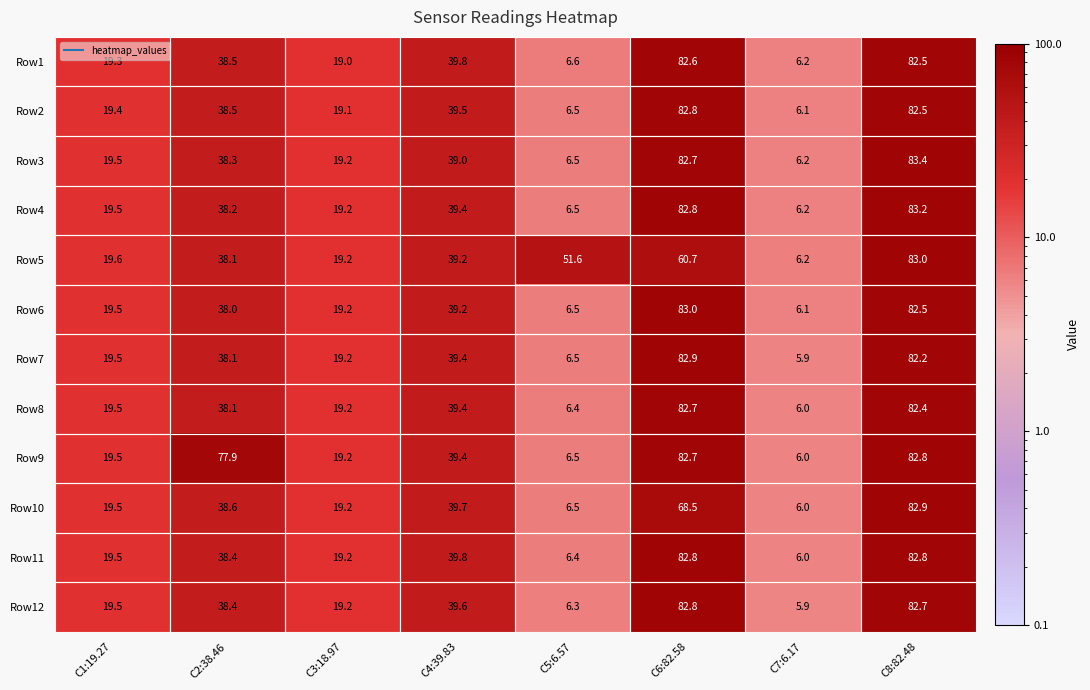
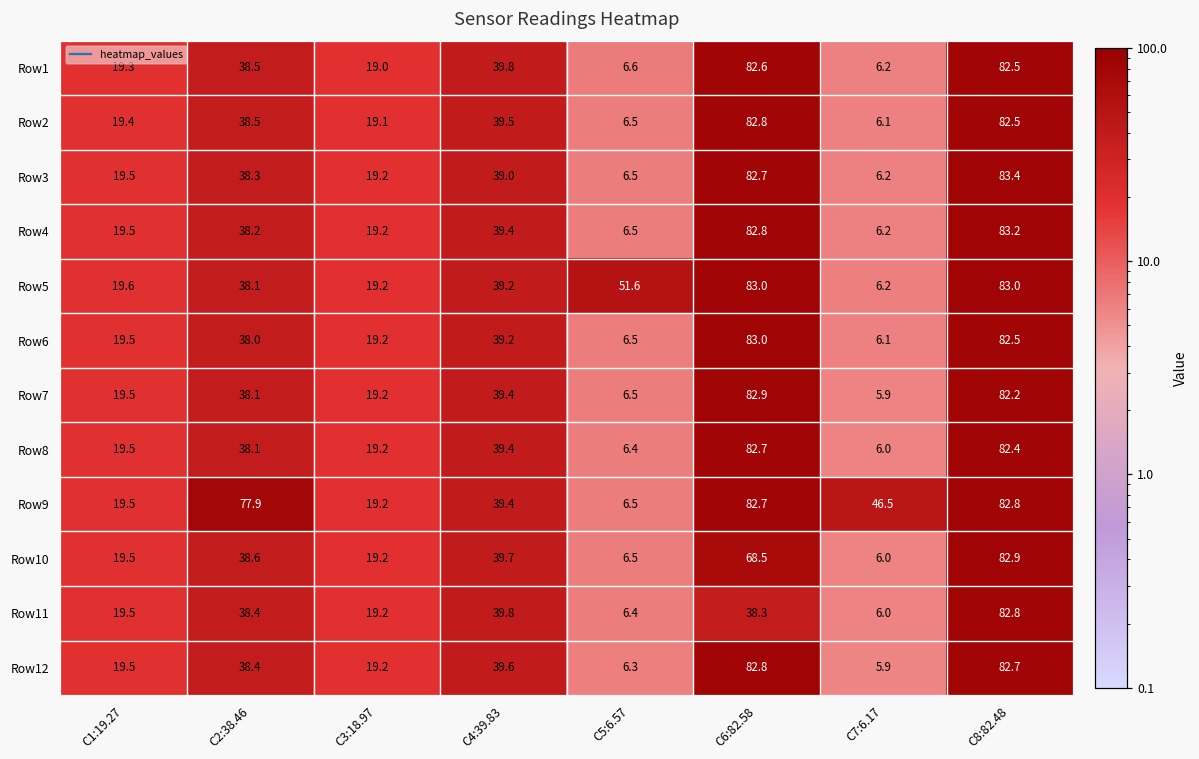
Row5, C6:82.58: 60.7 -> 83.0
Row9, C7:6.17: 6.0 -> 46.5
Row11, C6:82.58: 82.8 -> 38.3
